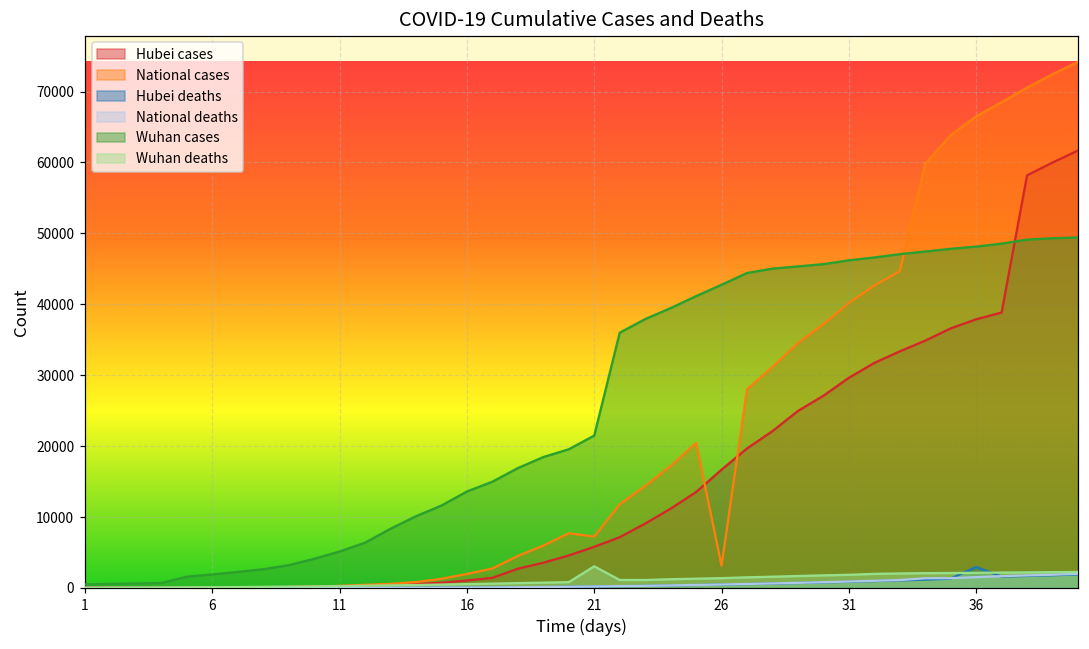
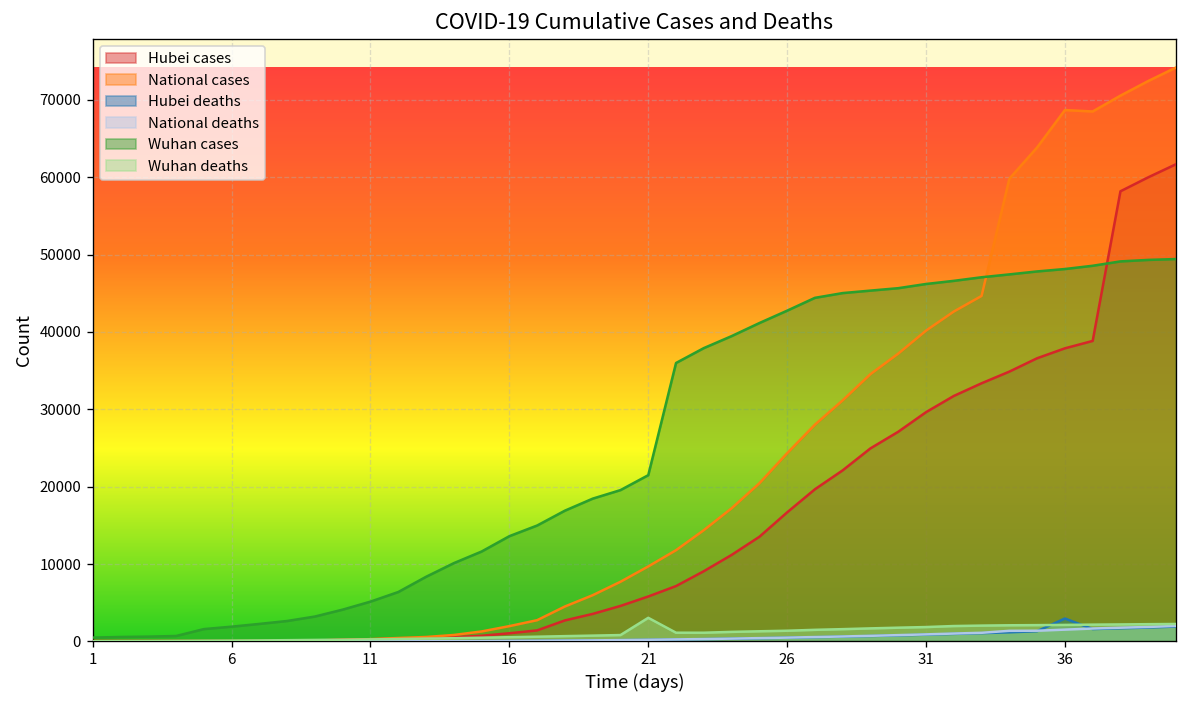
National cases, 21: 7000 -> 10000
National cases, 26: 3000 -> 24000
National cases, 36: 66000 -> 69000
